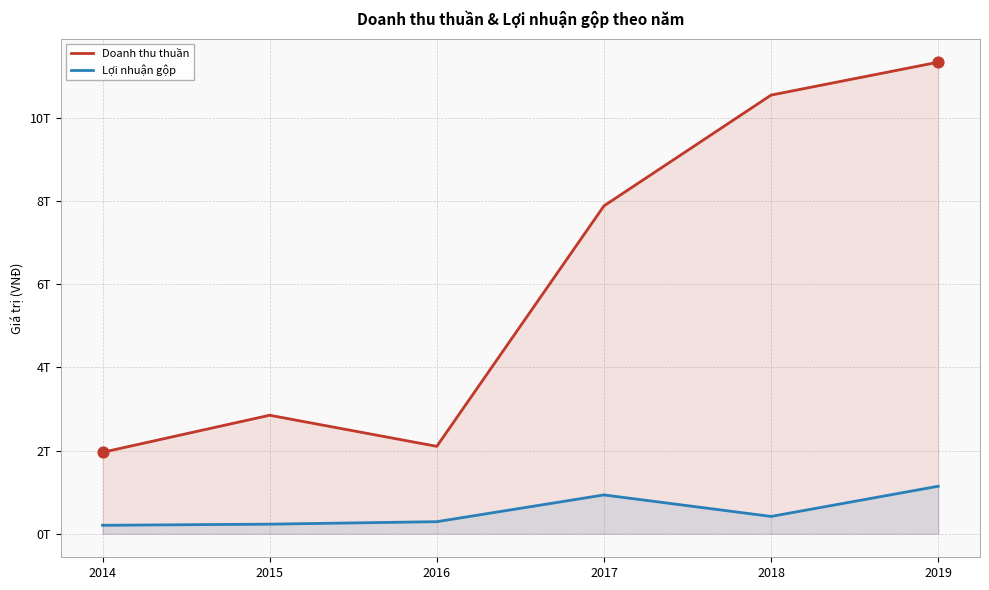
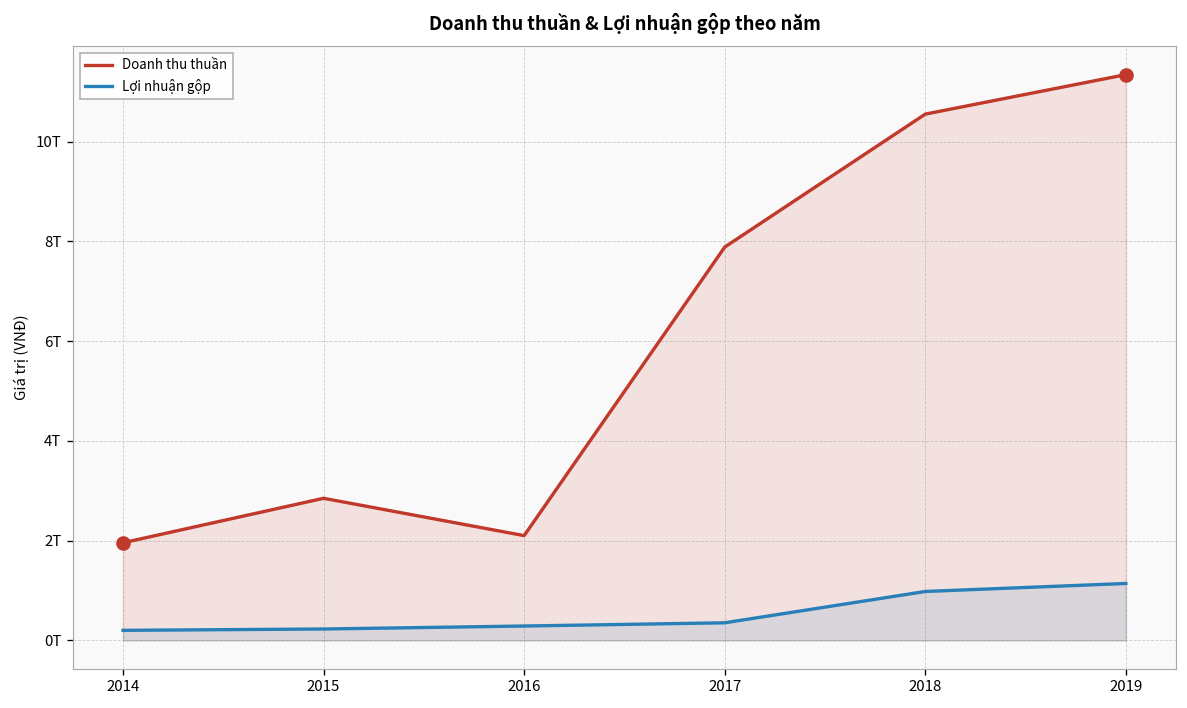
Lợi nhuận gộp, 2017: 0.9T -> 0.4T
Lợi nhuận gộp, 2018: 0.4T -> 1.0T
